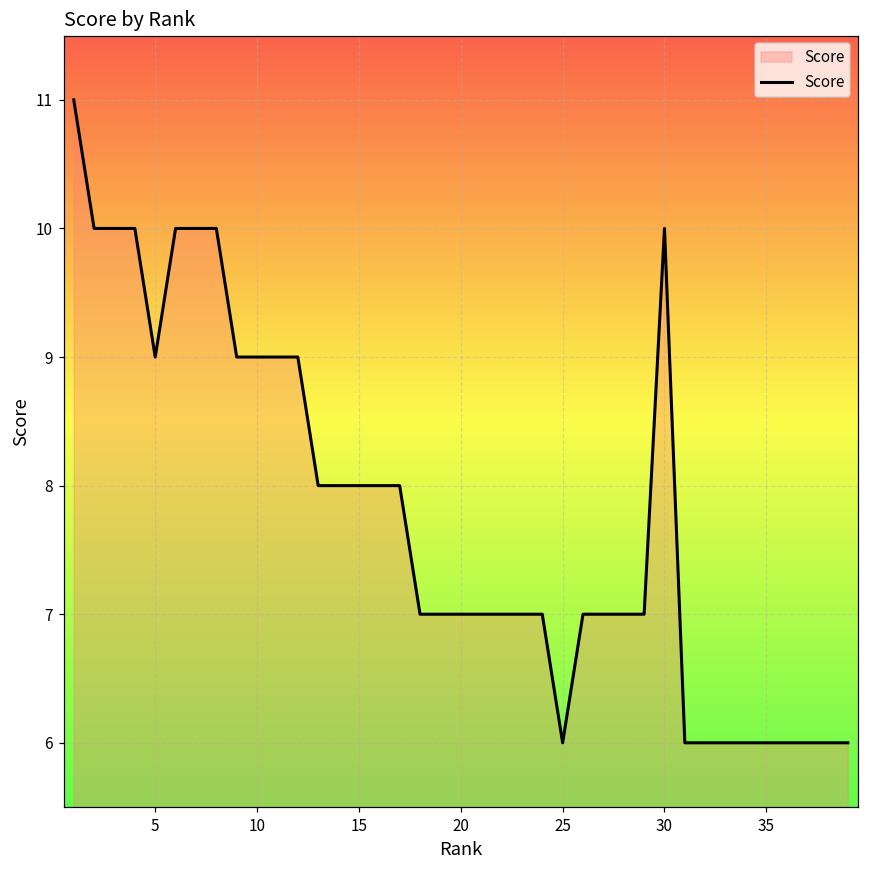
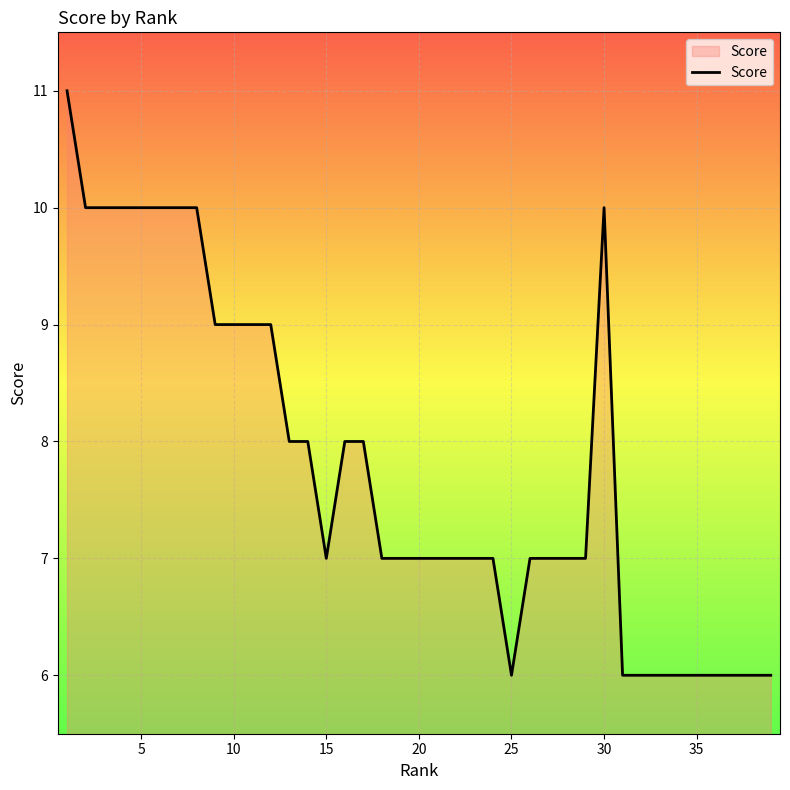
5: 9 -> 10
15: 8 -> 7
